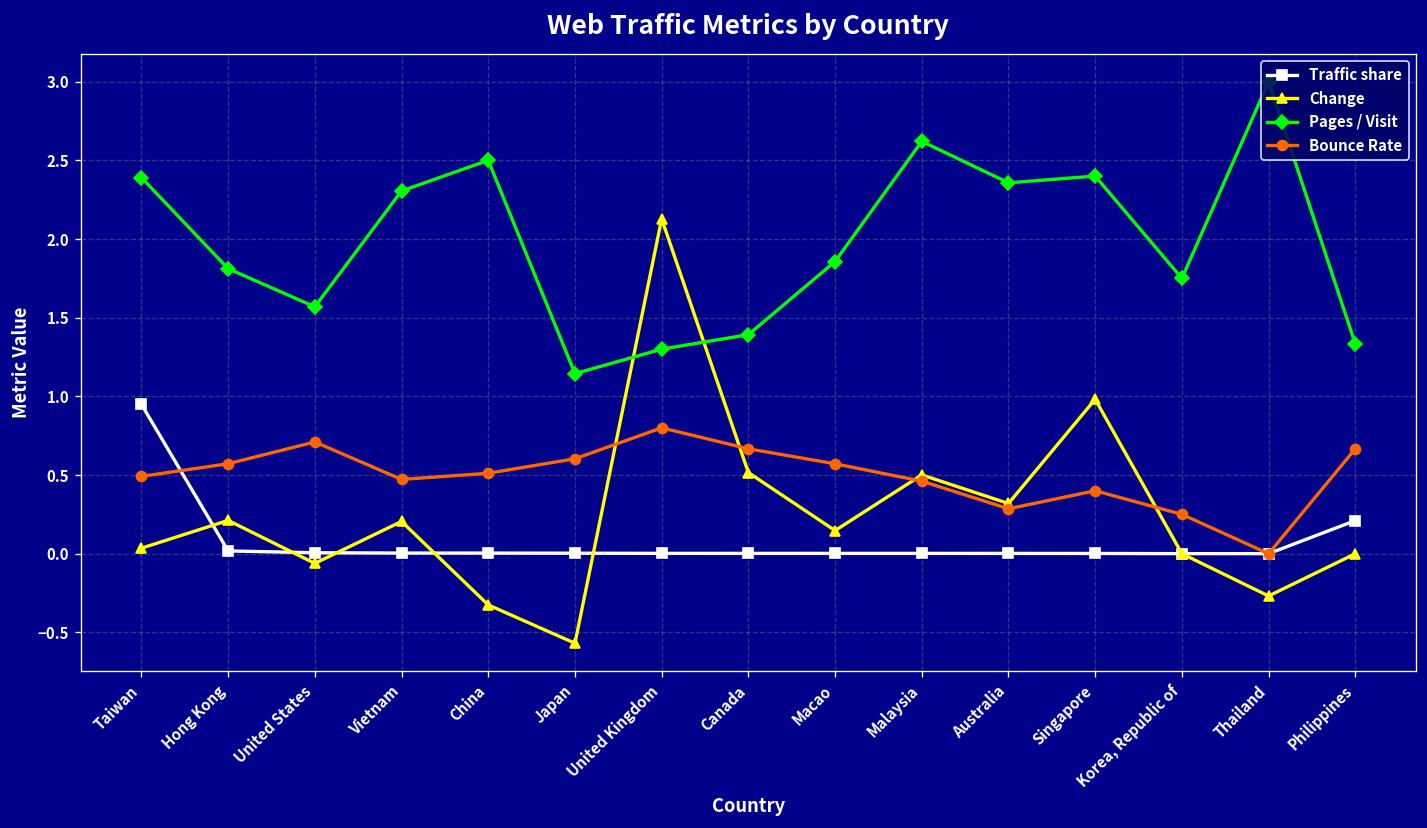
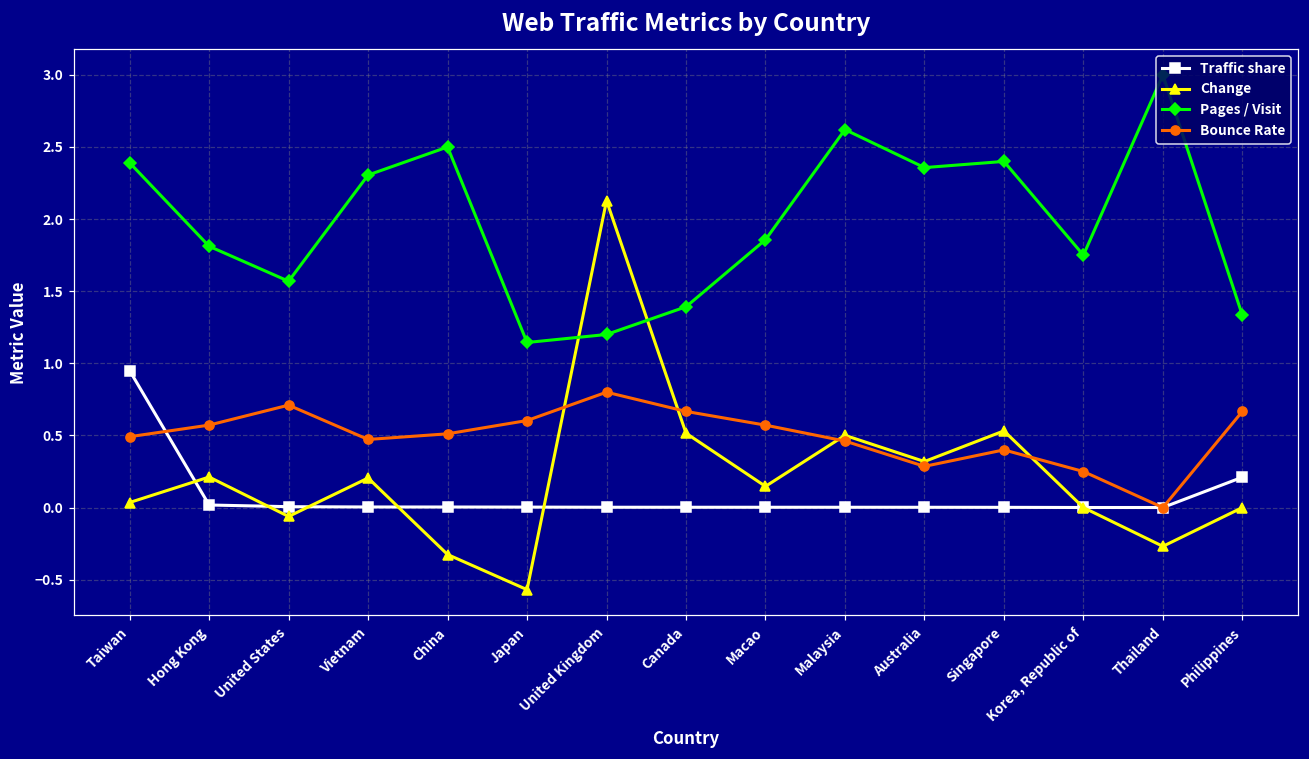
Pages / Visit, United Kingdom: 1.3 -> 1.2
Change, Singapore: 0.98 -> 0.53
